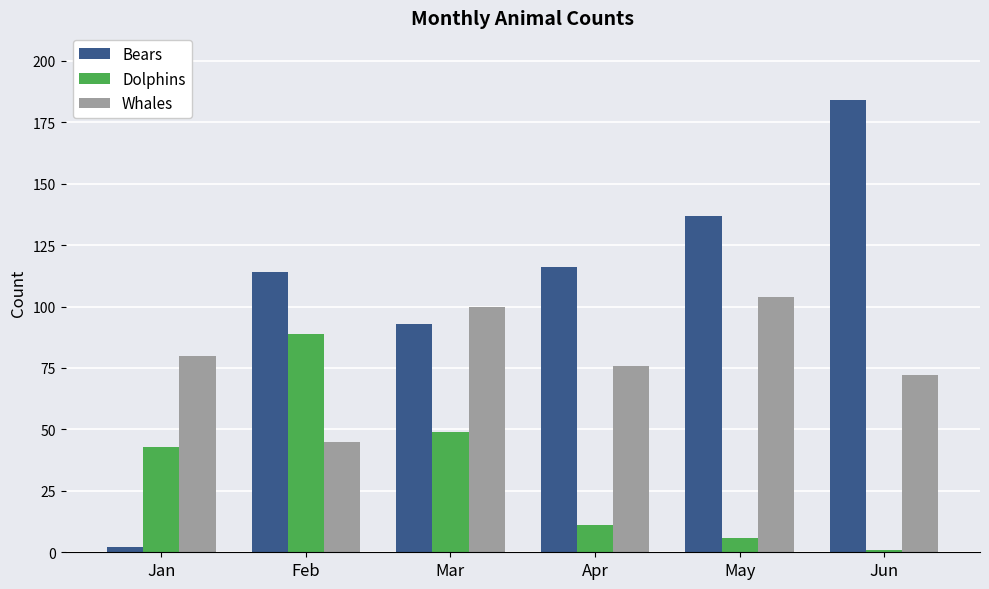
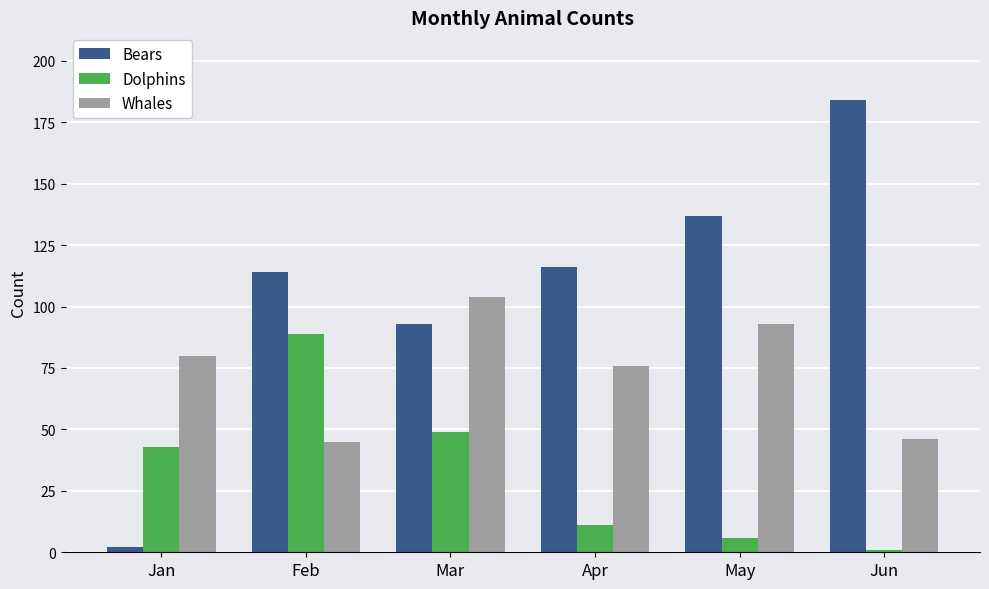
Whales, Mar: 100 -> 104
Whales, May: 104 -> 93
Whales, Jun: 72 -> 46
